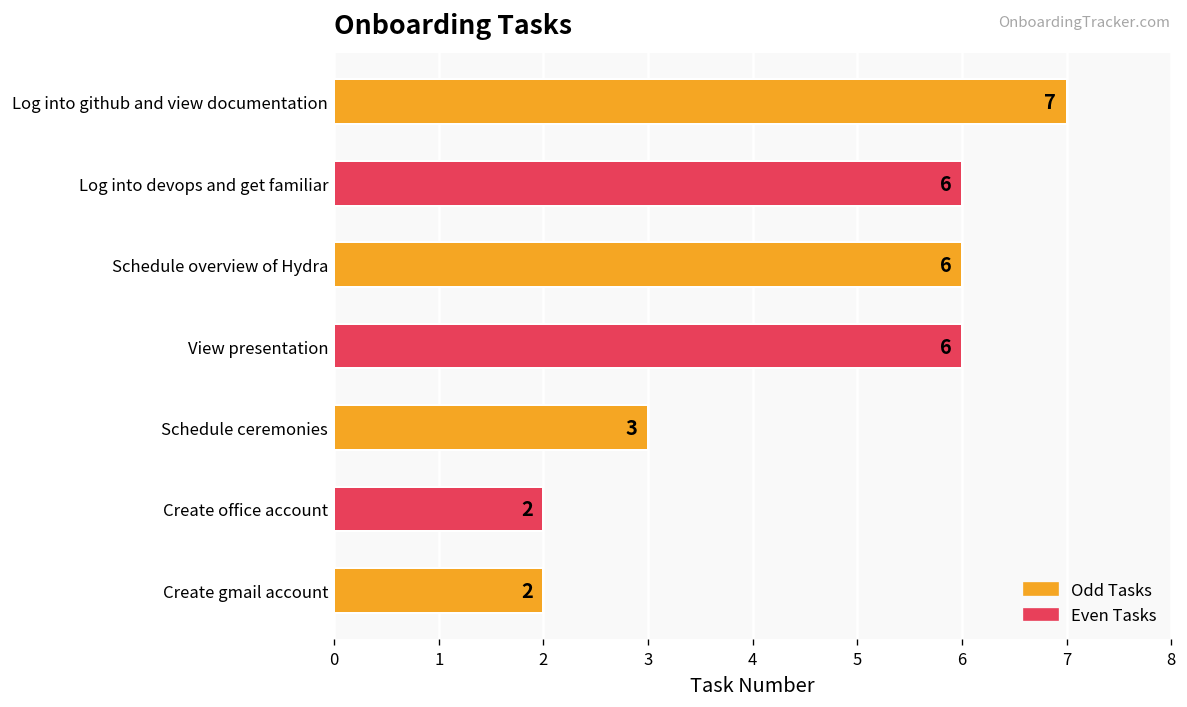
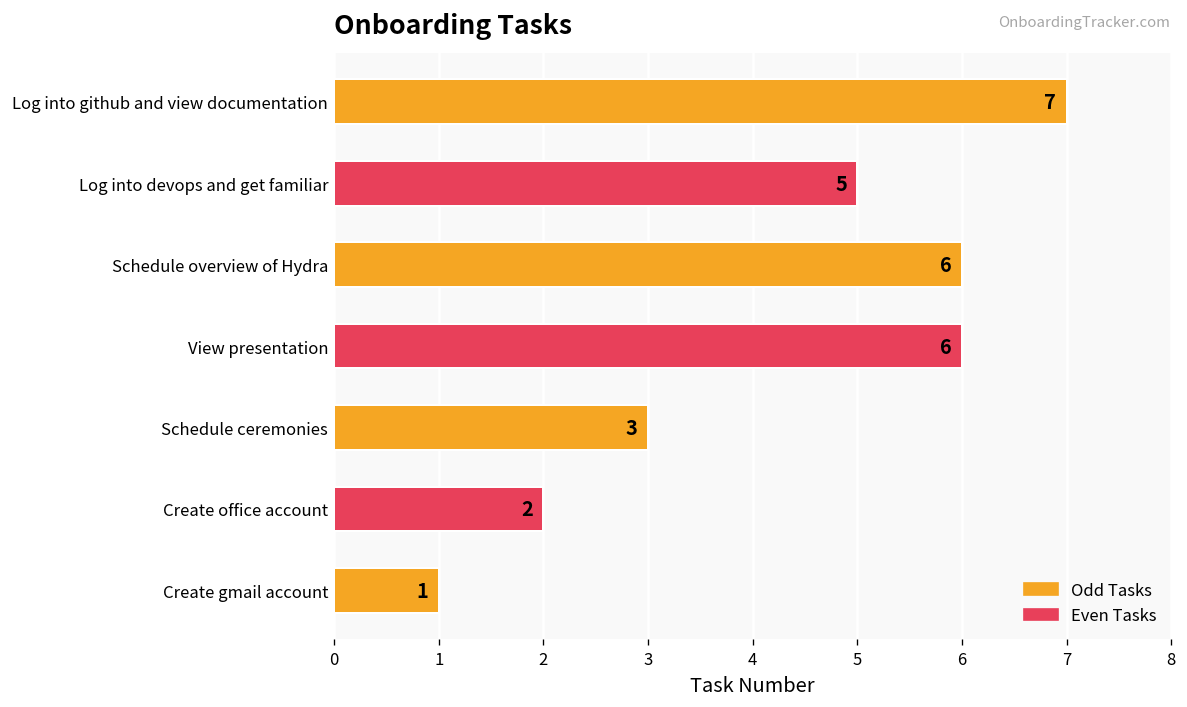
Log into devops and get familiar: 6 -> 5
Create gmail account: 2 -> 1
